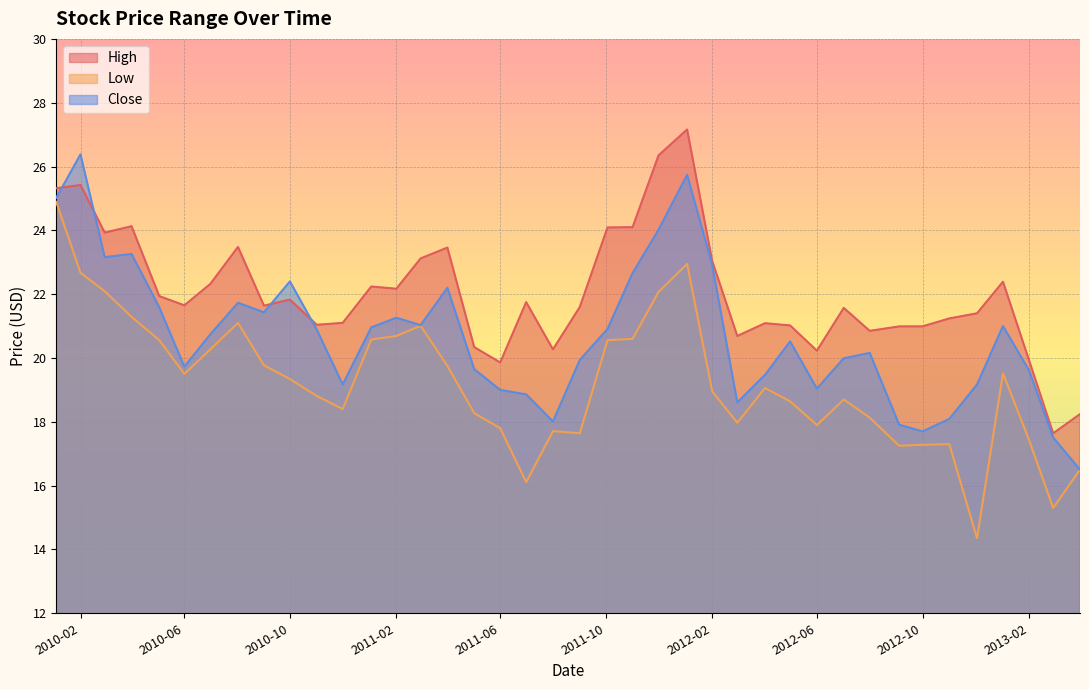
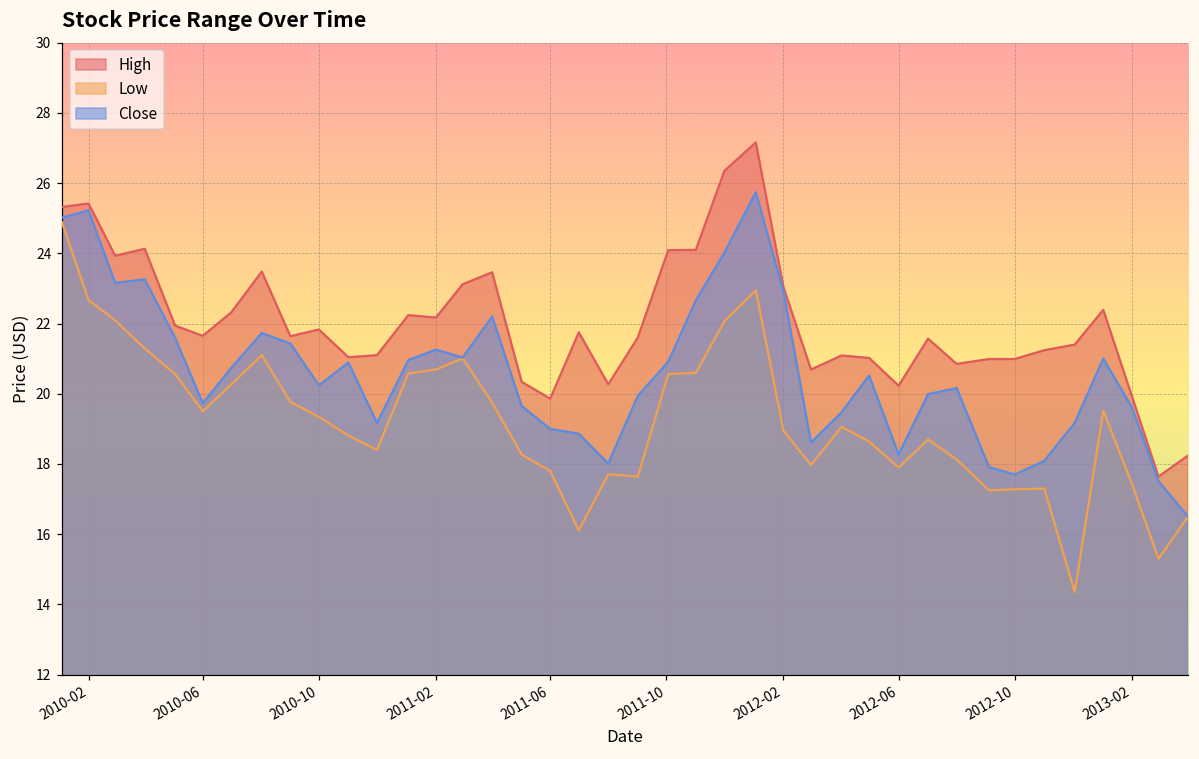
Close, 2010-02: 26.4 -> 25.2
Close, 2010-10: 22.4 -> 20.2
Close, 2012-06: 19.0 -> 18.3
